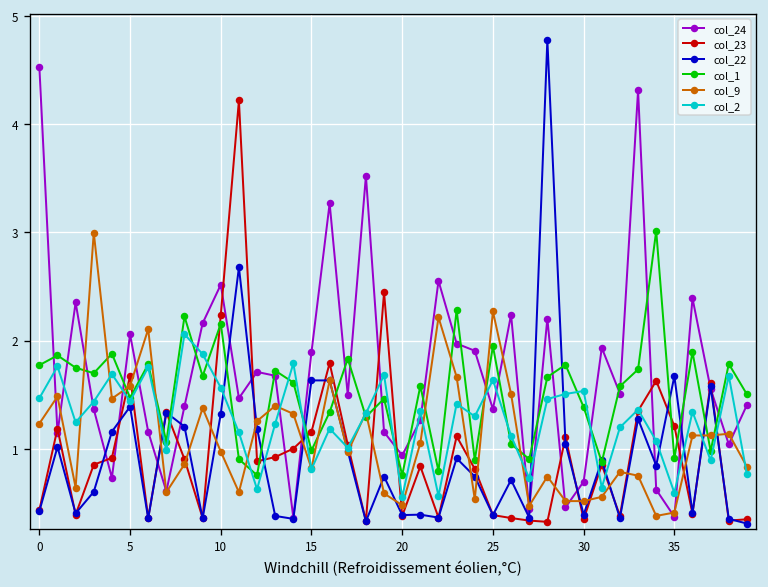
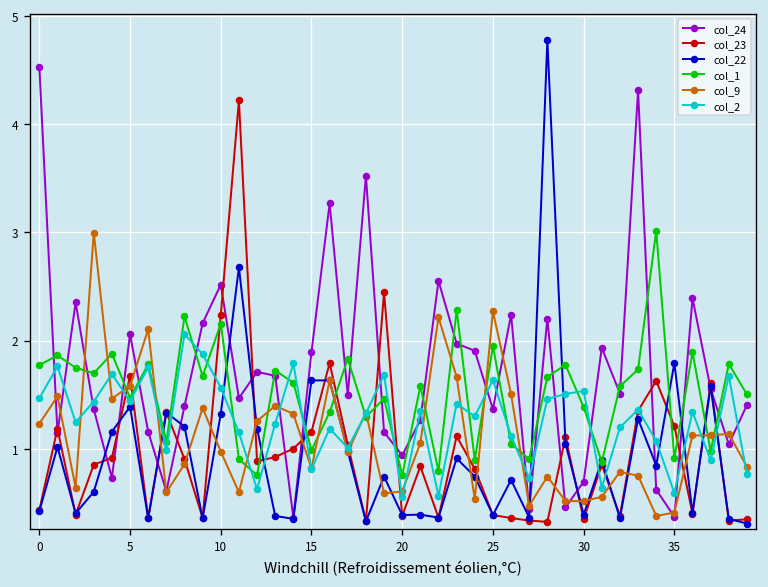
col_9, 20: 0.5 -> 0.6
col_22, 35: 1.7 -> 1.8
